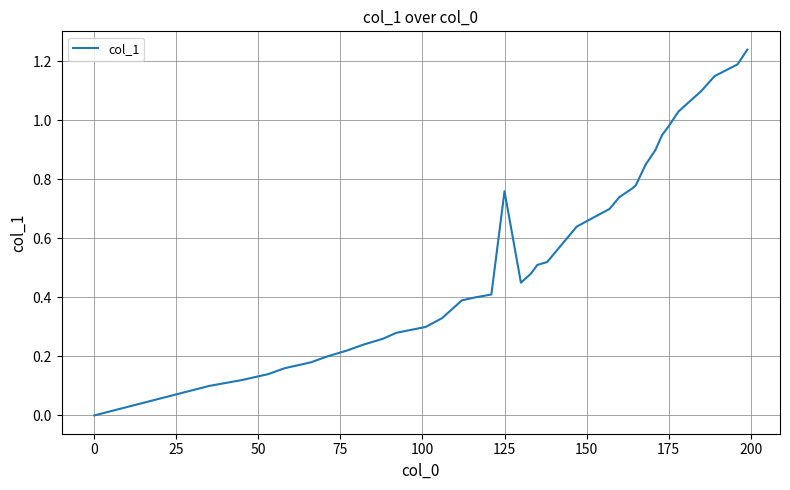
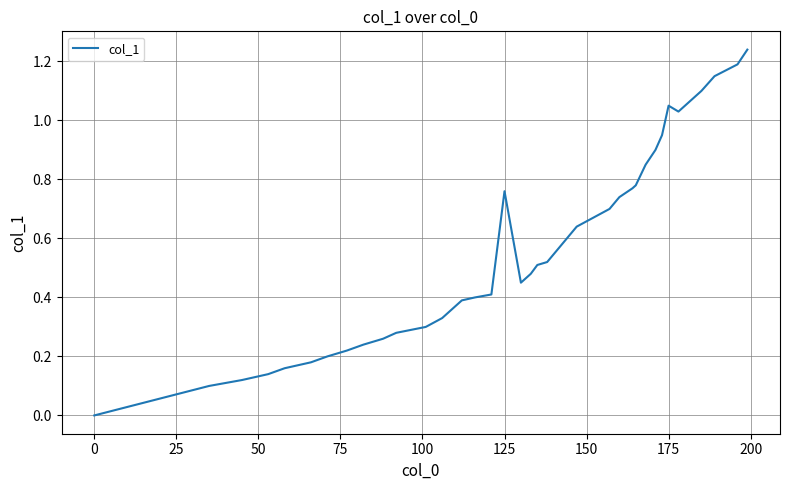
175: 0.98 -> 1.05
